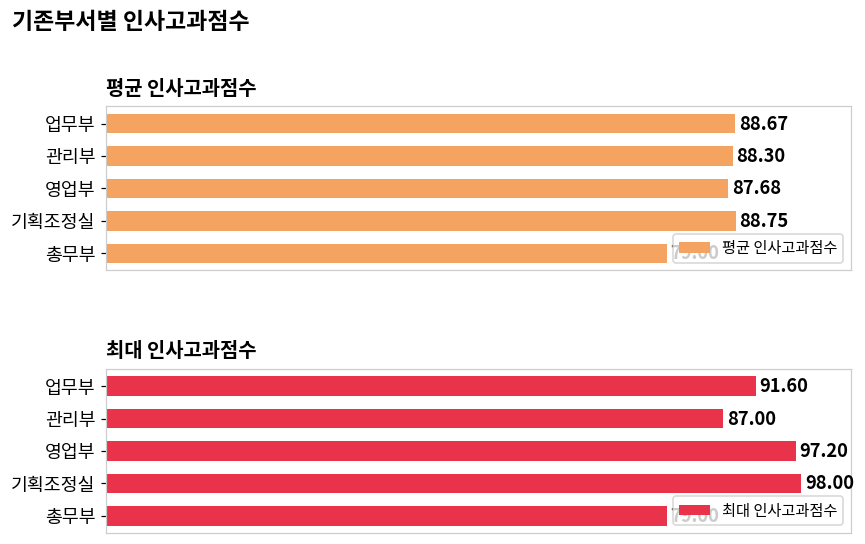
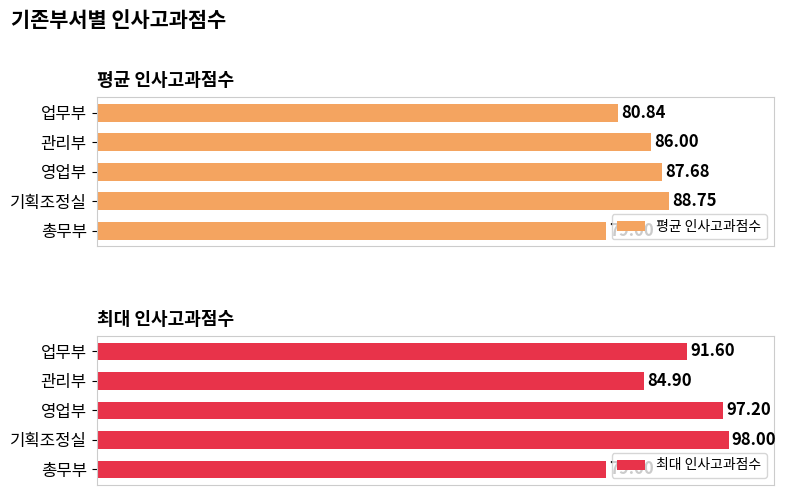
평균 인사고과점수, 업무부: 88.67 -> 80.84
평균 인사고과점수, 관리부: 88.30 -> 86.00
최대 인사고과점수, 관리부: 87.00 -> 84.90
